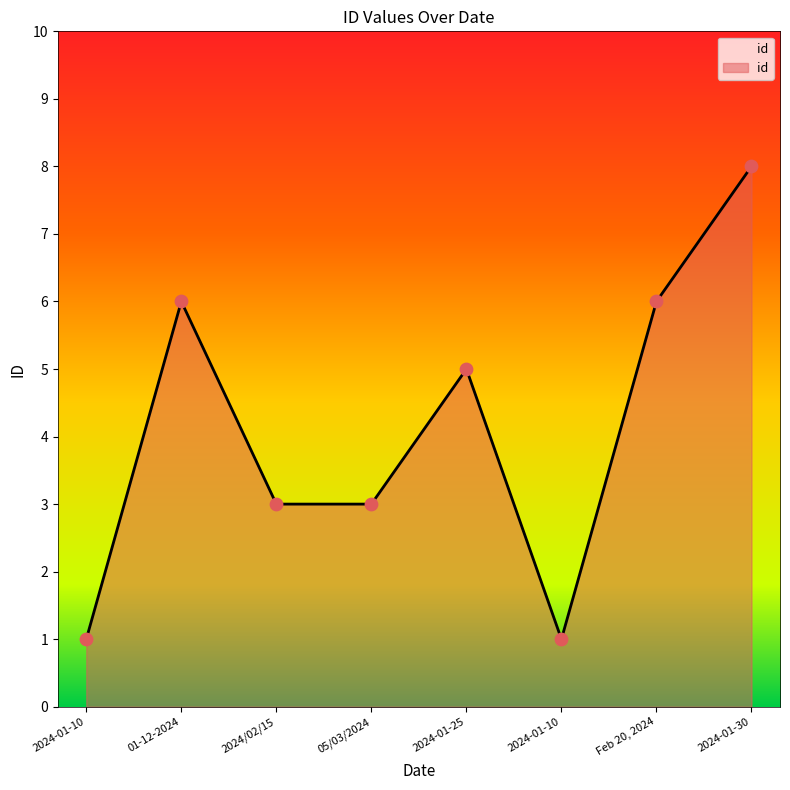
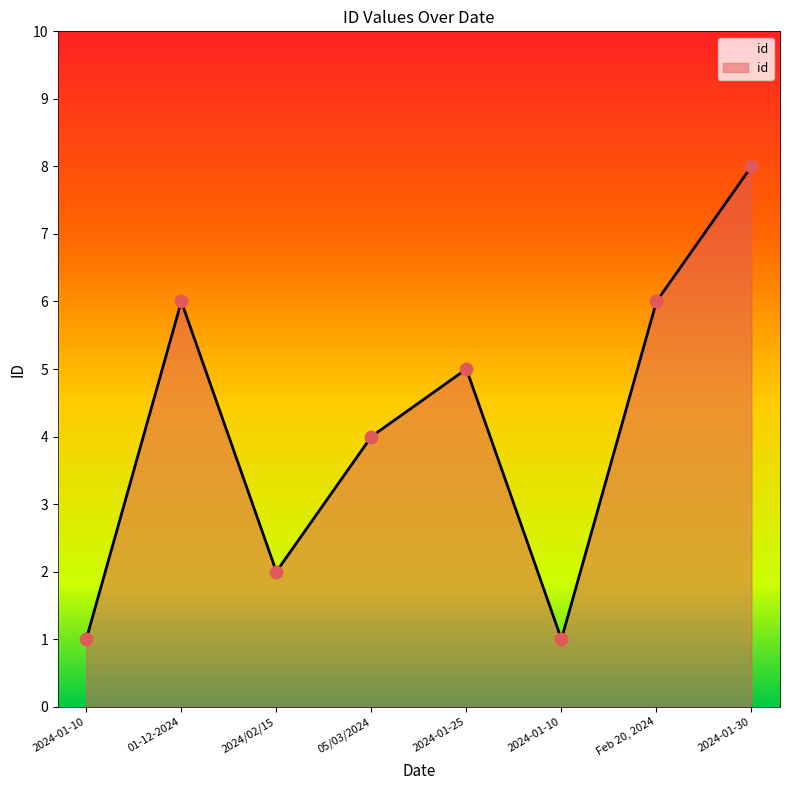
2024/02/15: 3 -> 2
05/03/2024: 3 -> 4
